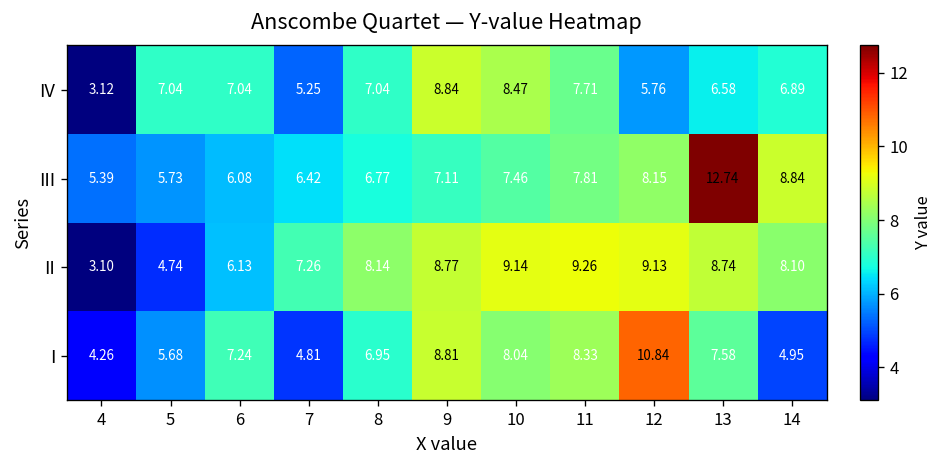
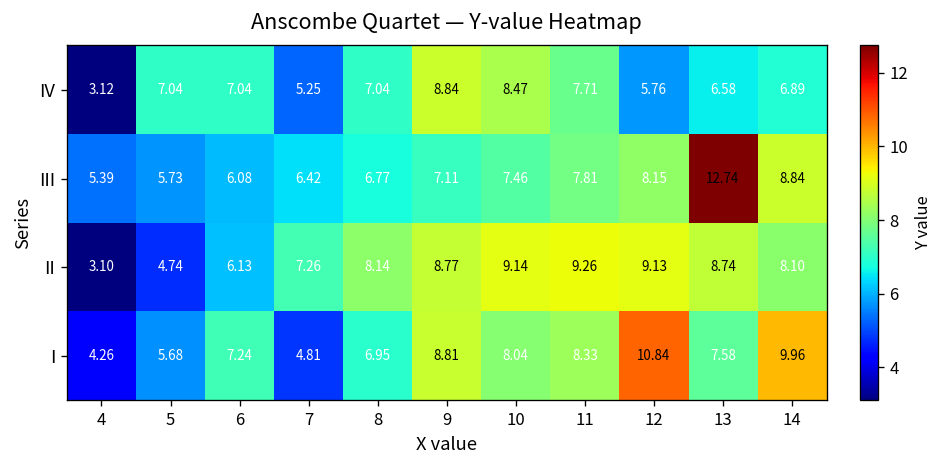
I, 14: 4.95 -> 9.96
